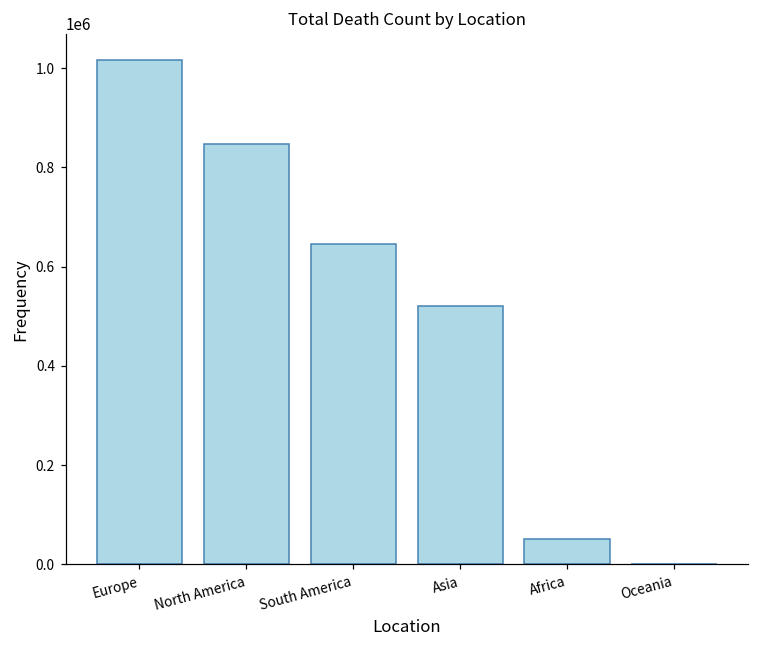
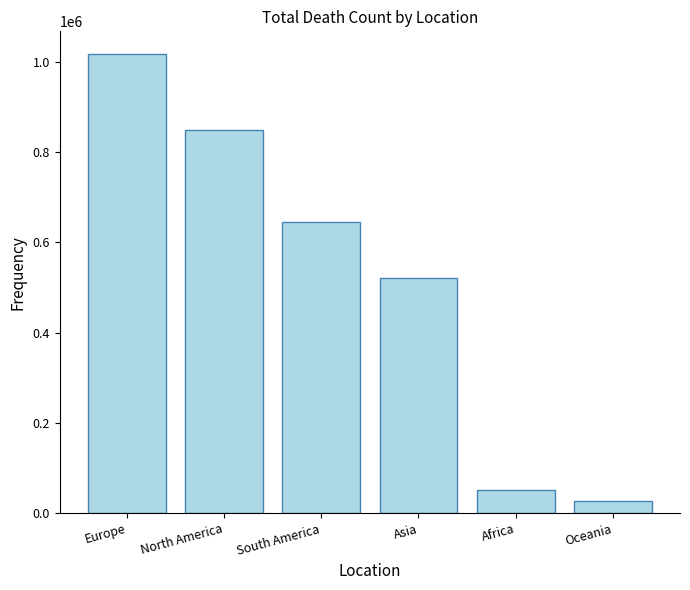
Oceania: 0 -> 30000
